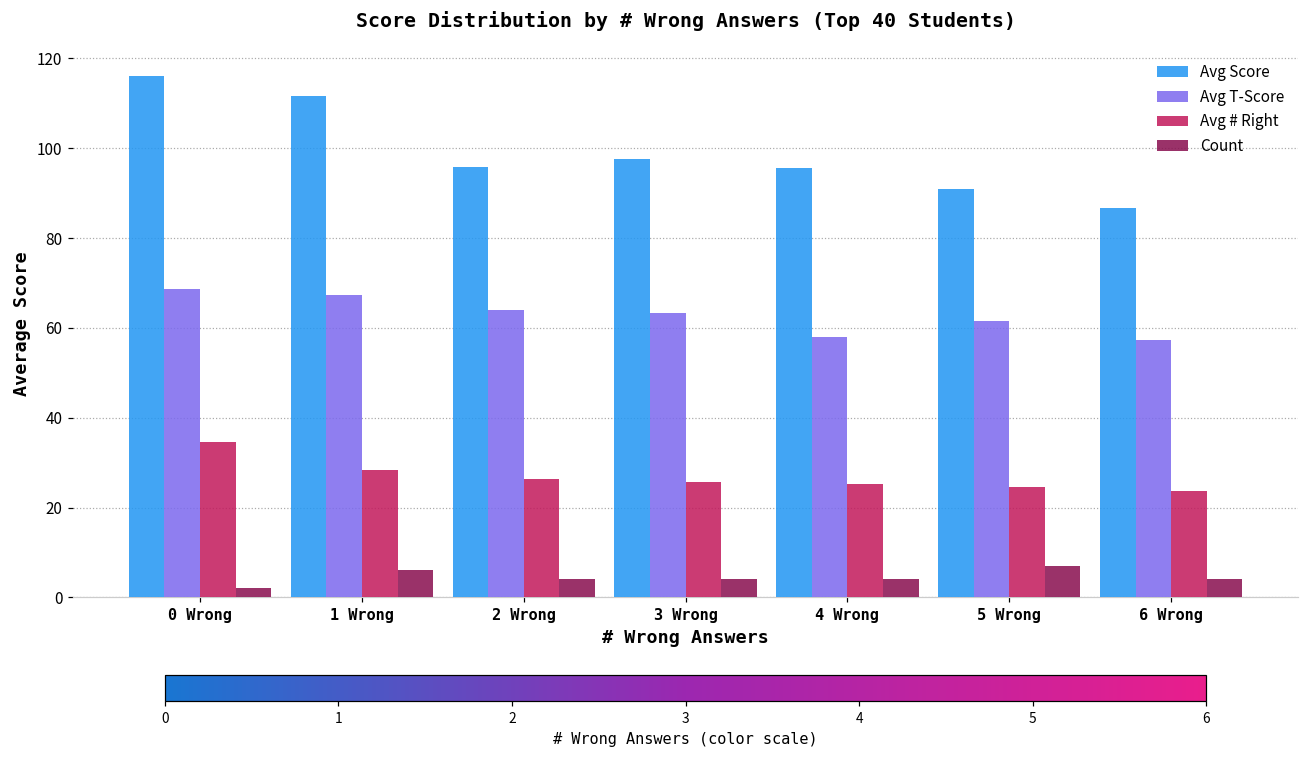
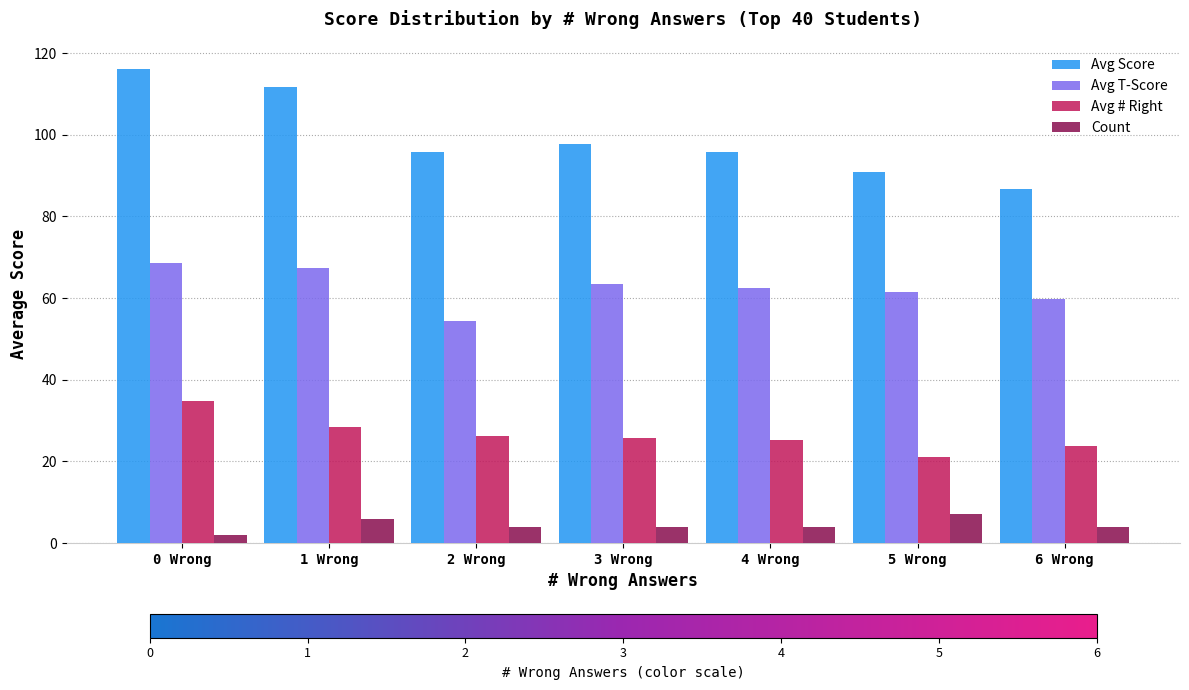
Avg T-Score, 2 Wrong: 64 -> 54
Avg T-Score, 4 Wrong: 58 -> 62
Avg # Right, 5 Wrong: 25 -> 21
Avg T-Score, 6 Wrong: 57 -> 60
